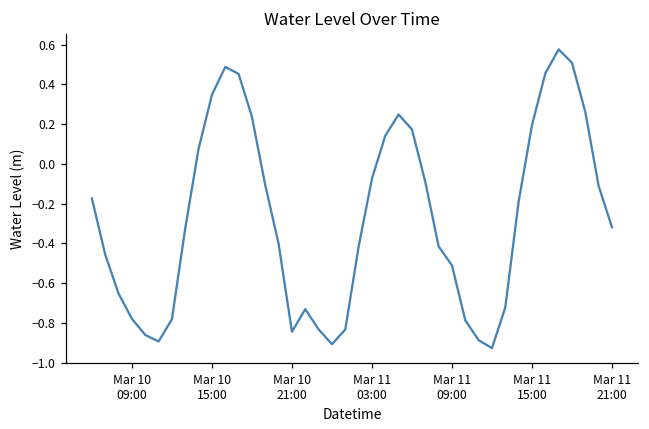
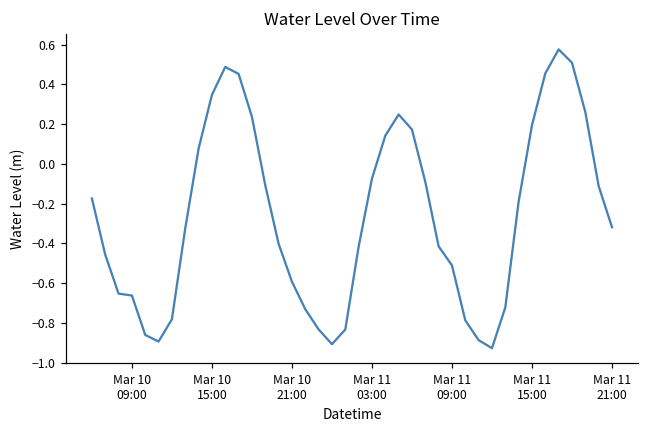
Mar 10 09:00: -0.78 -> -0.66
Mar 10 21:00: -0.84 -> -0.59
